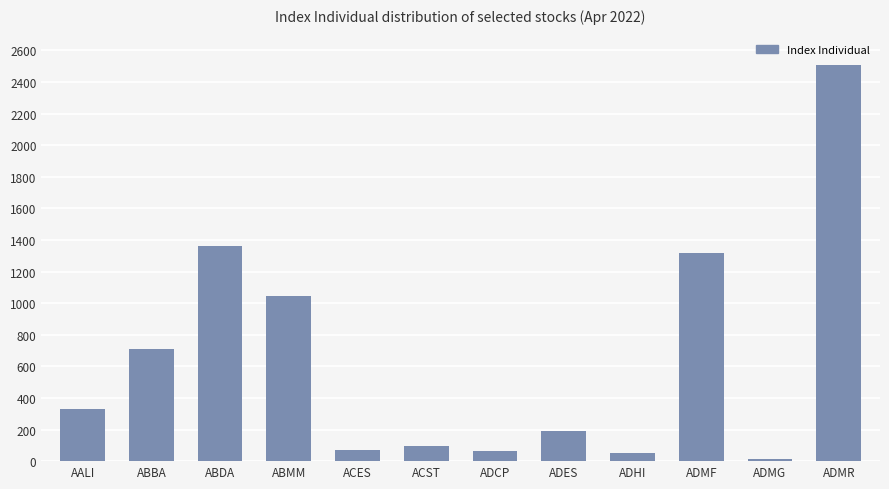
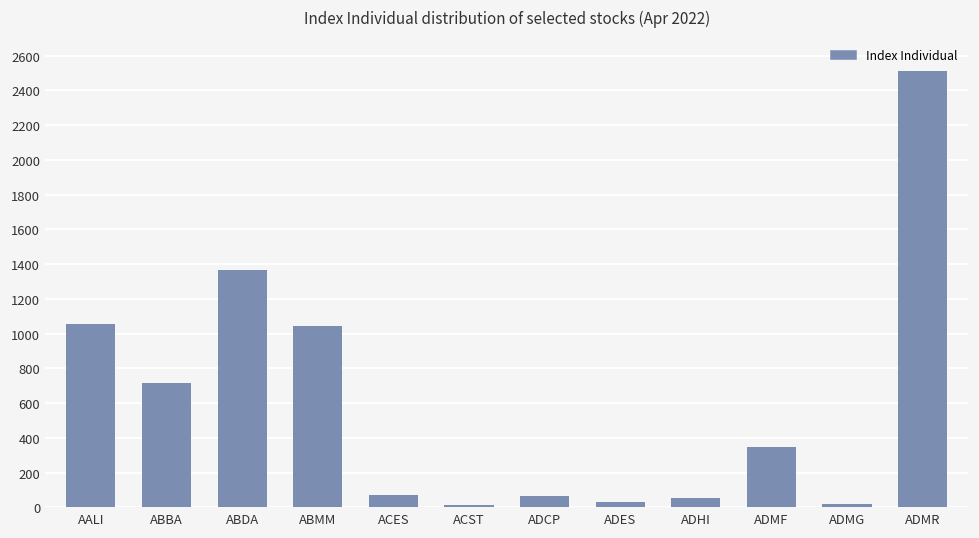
AALI: 330 -> 1060
ACST: 100 -> 10
ADES: 190 -> 30
ADMF: 1320 -> 350
